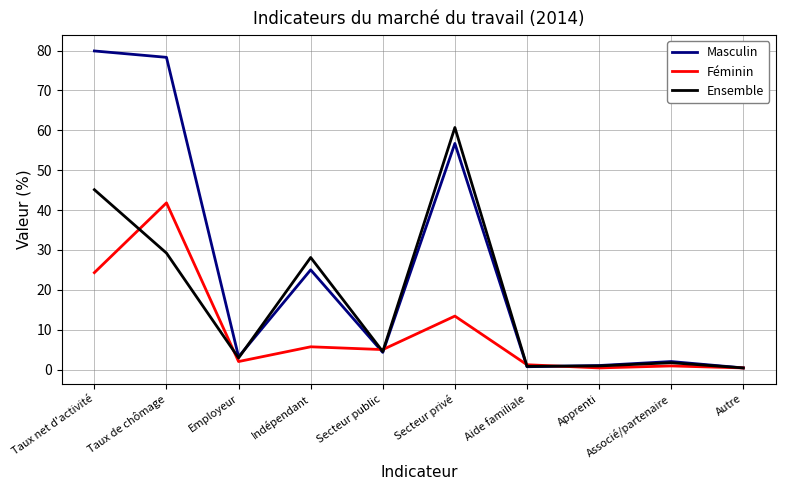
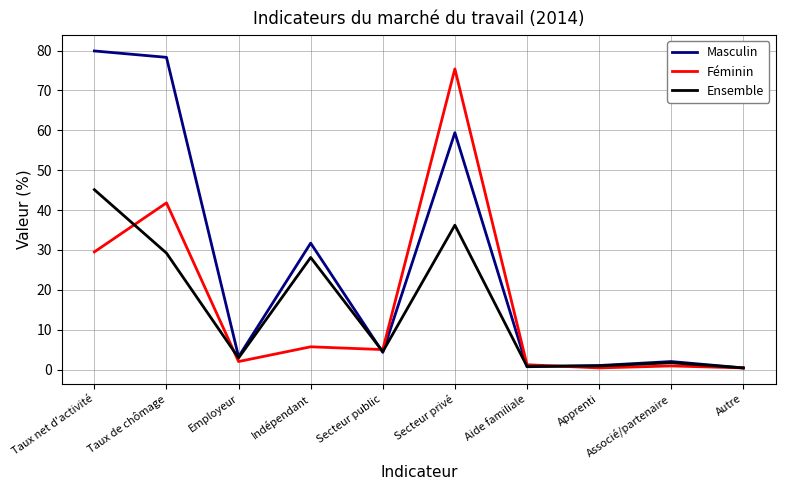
Féminin, Taux net d'activité: 24 -> 30
Masculin, Indépendant: 25 -> 32
Masculin, Secteur privé: 57 -> 59
Féminin, Secteur privé: 13 -> 75
Ensemble, Secteur privé: 61 -> 36
